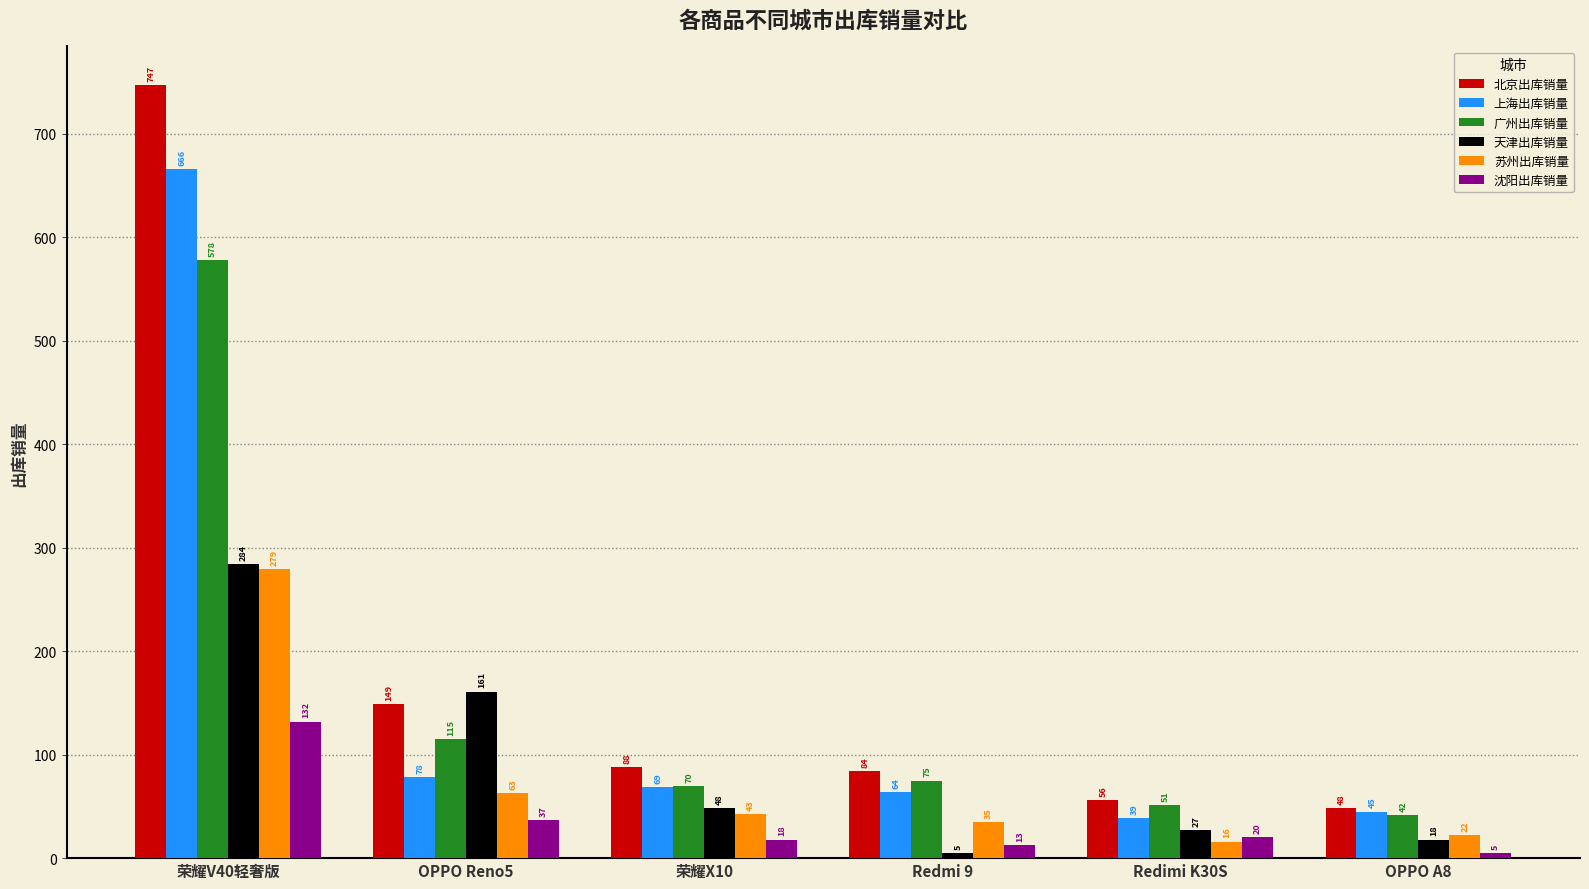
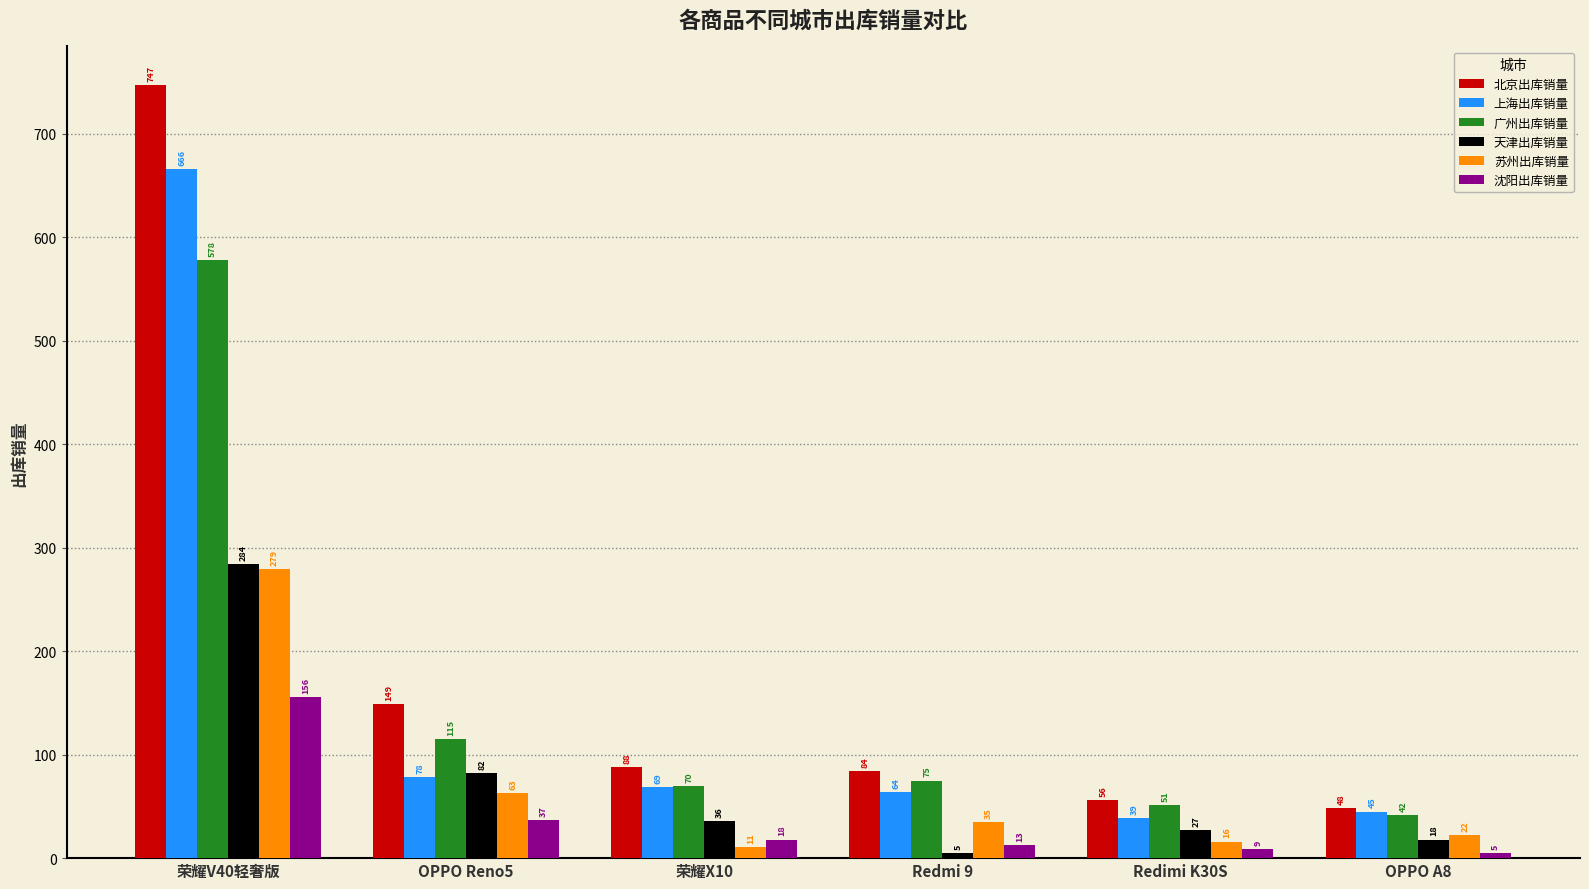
沈阳出库销量, 荣耀V40轻奢版: 132 -> 156
天津出库销量, OPPO Reno5: 161 -> 82
天津出库销量, 荣耀X10: 48 -> 36
苏州出库销量, 荣耀X10: 43 -> 11
沈阳出库销量, Redimi K30S: 20 -> 9
